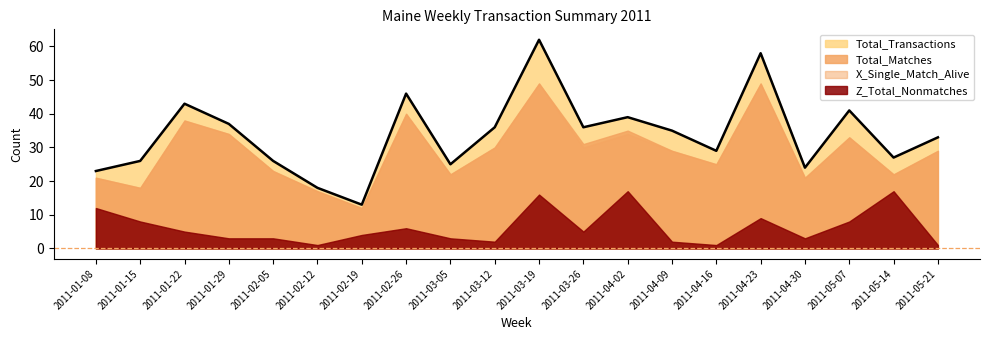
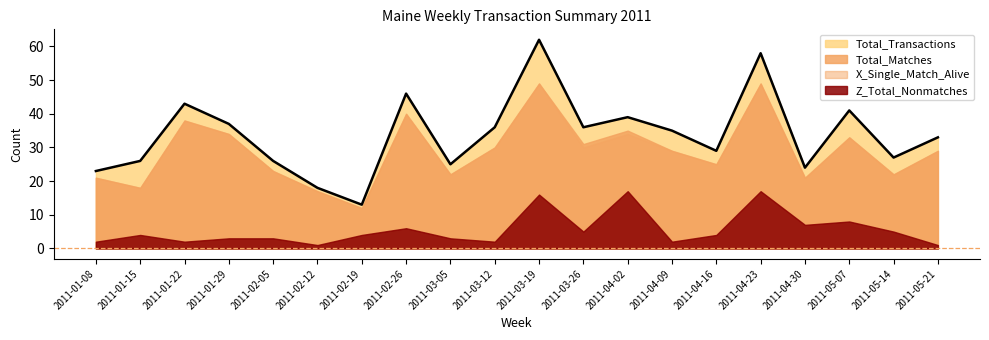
Z_Total_Nonmatches, 2011-01-08: 12 -> 2
Z_Total_Nonmatches, 2011-01-15: 8 -> 4
Z_Total_Nonmatches, 2011-01-22: 5 -> 2
Z_Total_Nonmatches, 2011-04-16: 1 -> 4
Z_Total_Nonmatches, 2011-04-23: 9 -> 17
Z_Total_Nonmatches, 2011-04-30: 3 -> 7
Z_Total_Nonmatches, 2011-05-14: 17 -> 5
